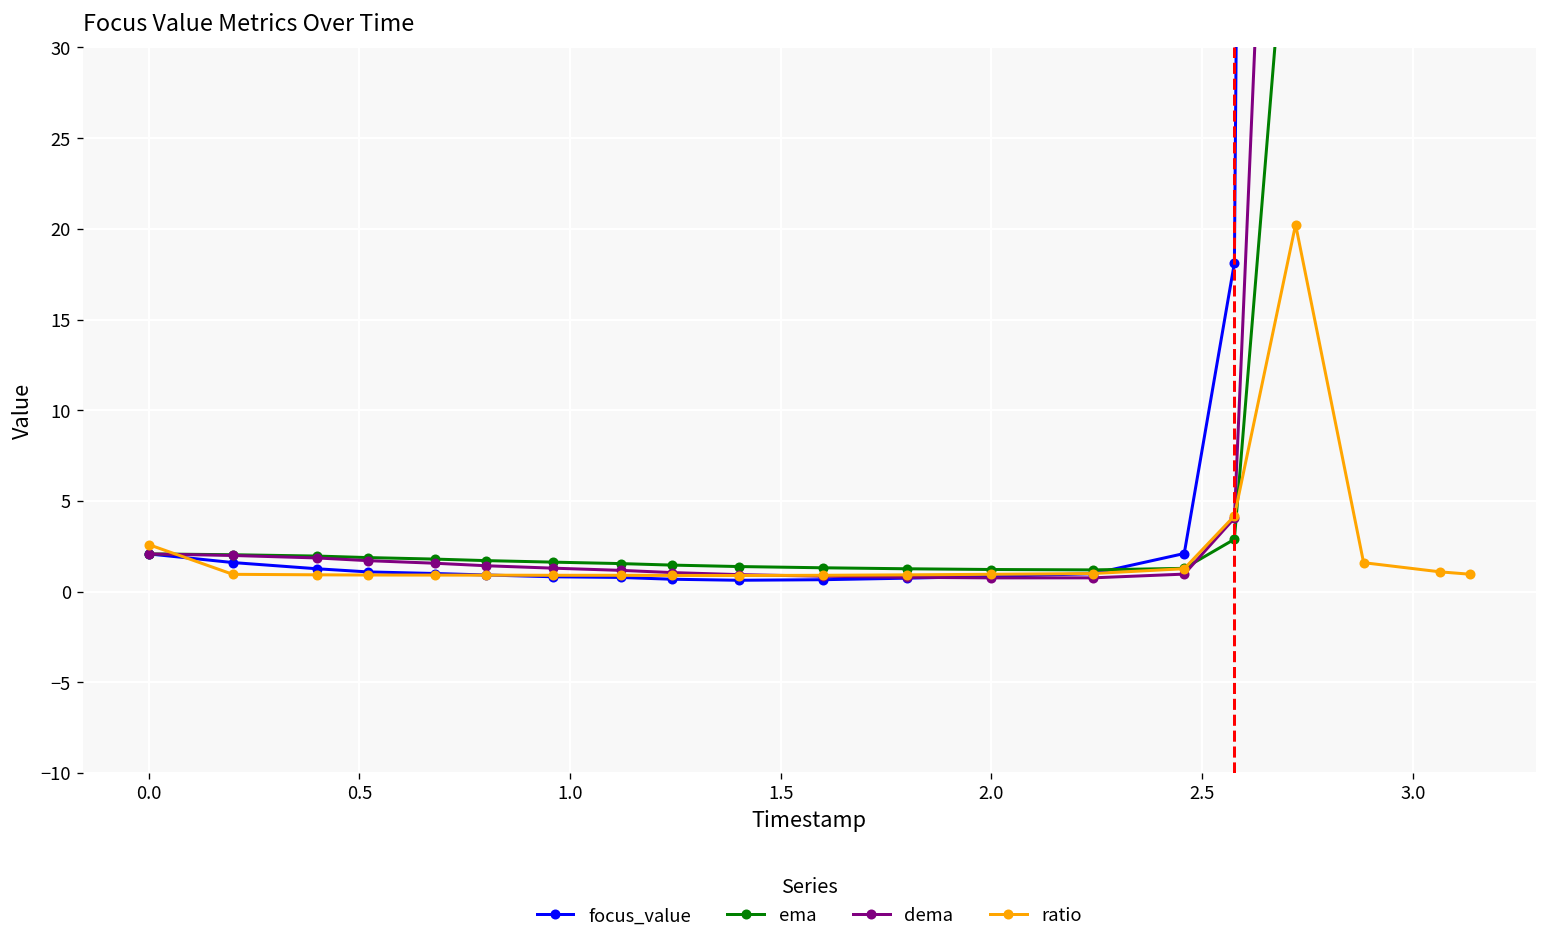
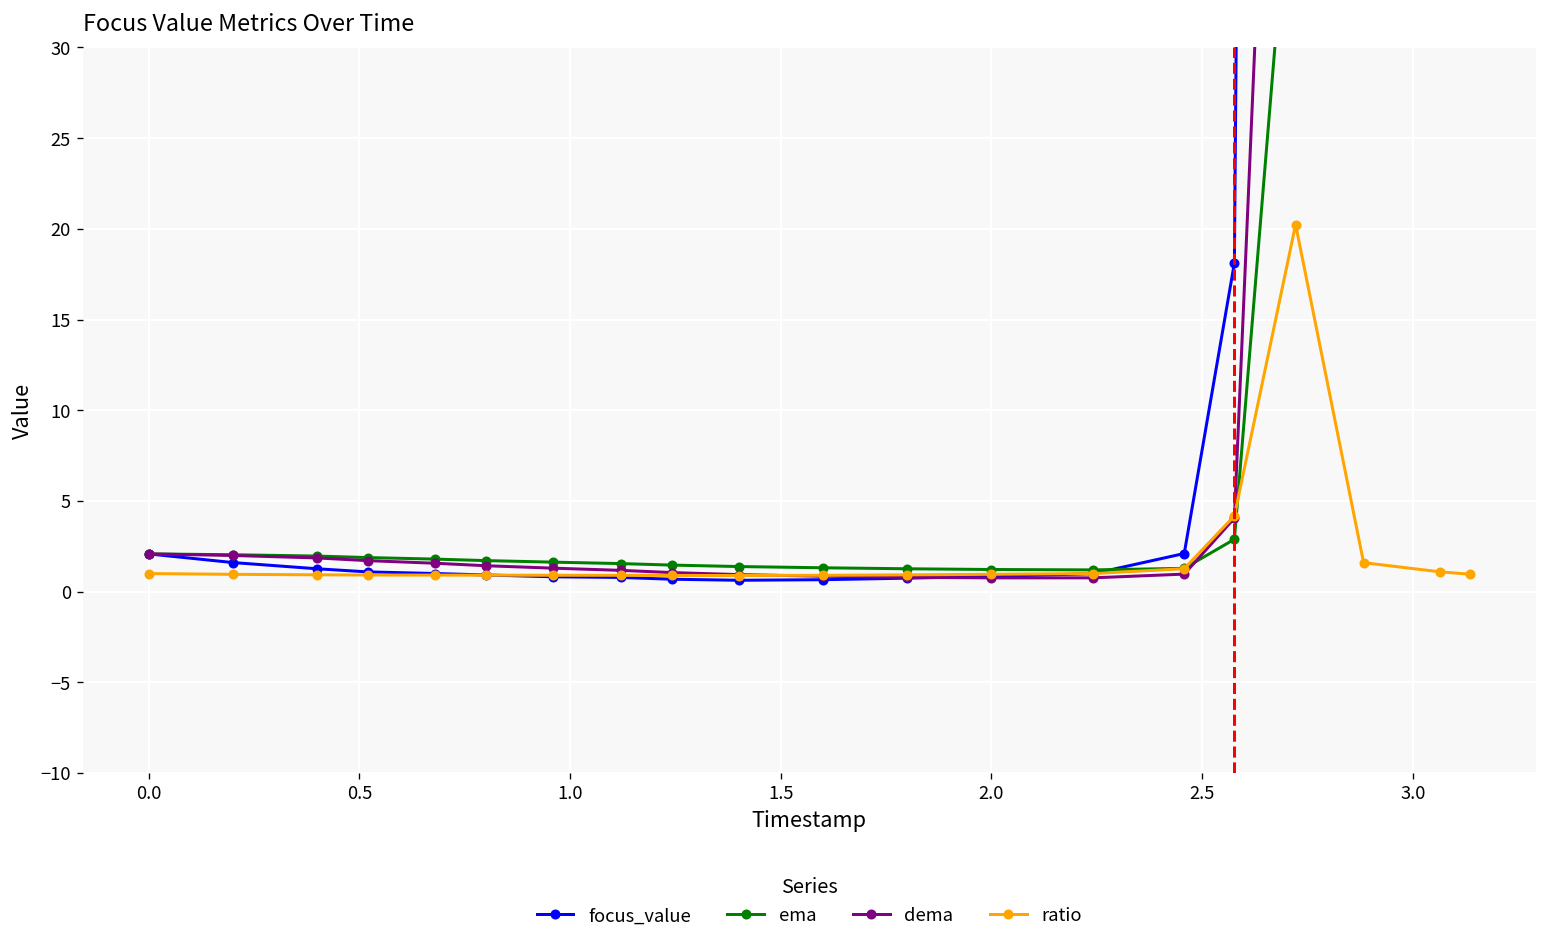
ratio, 0.0: 2.6 -> 1.0
